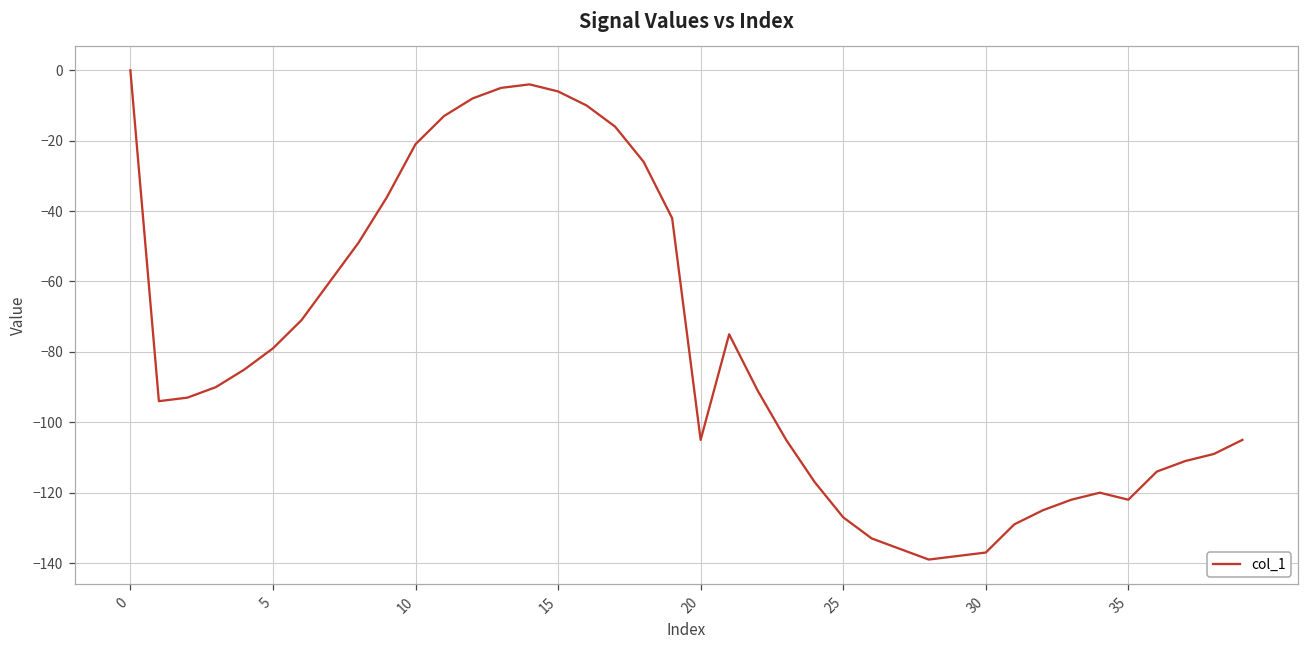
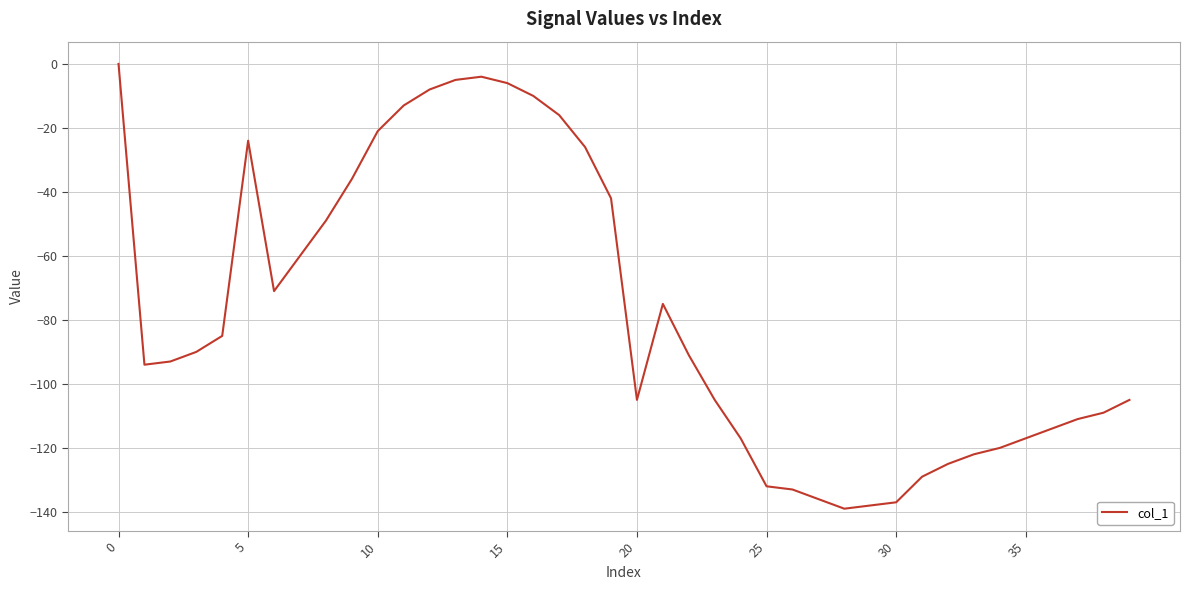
5: -79 -> -24
25: -127 -> -132
35: -122 -> -117
